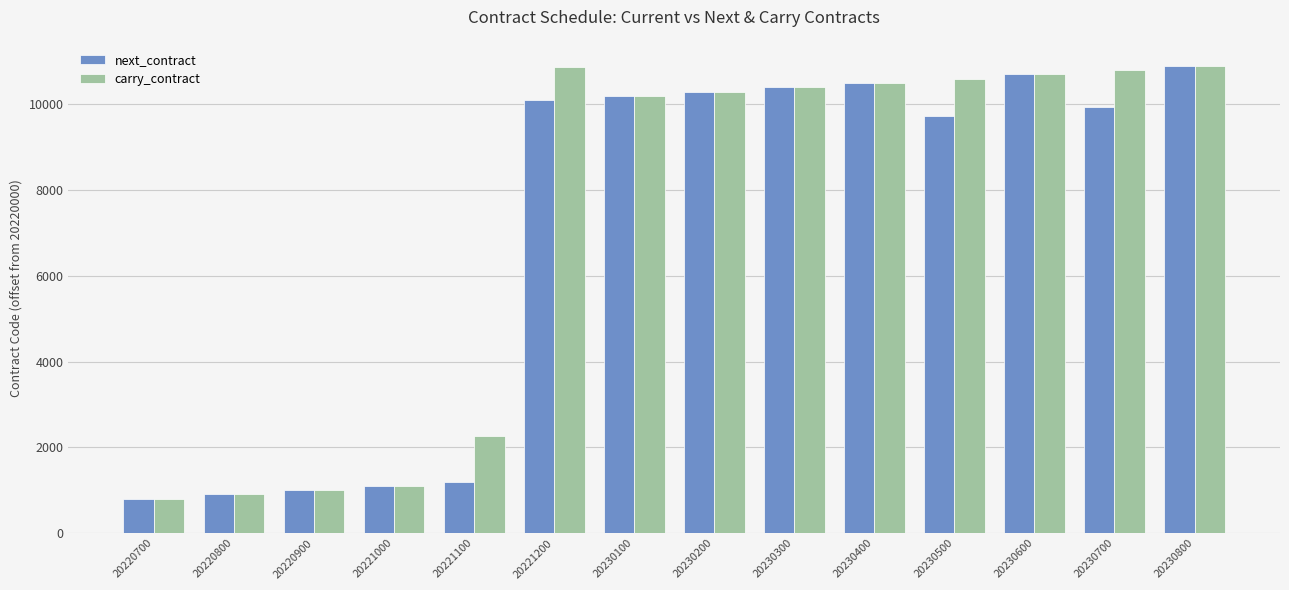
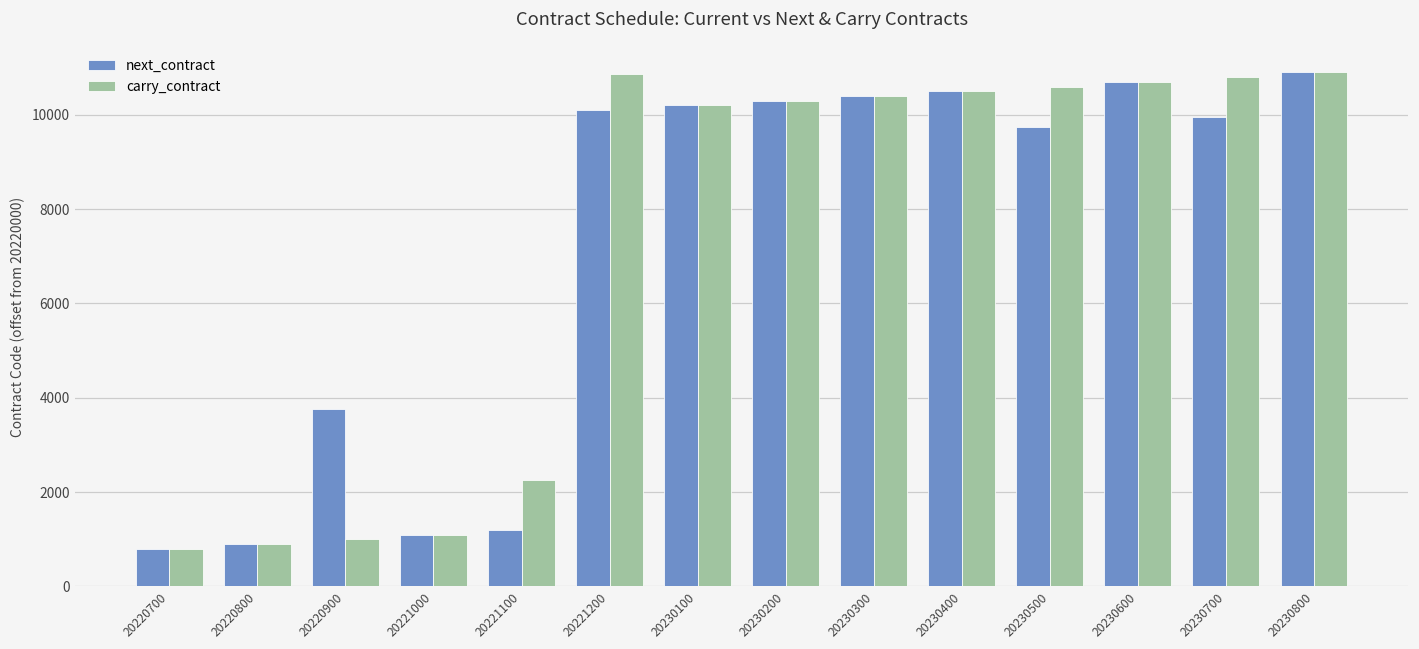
next_contract, 20220900: 1000 -> 3800
